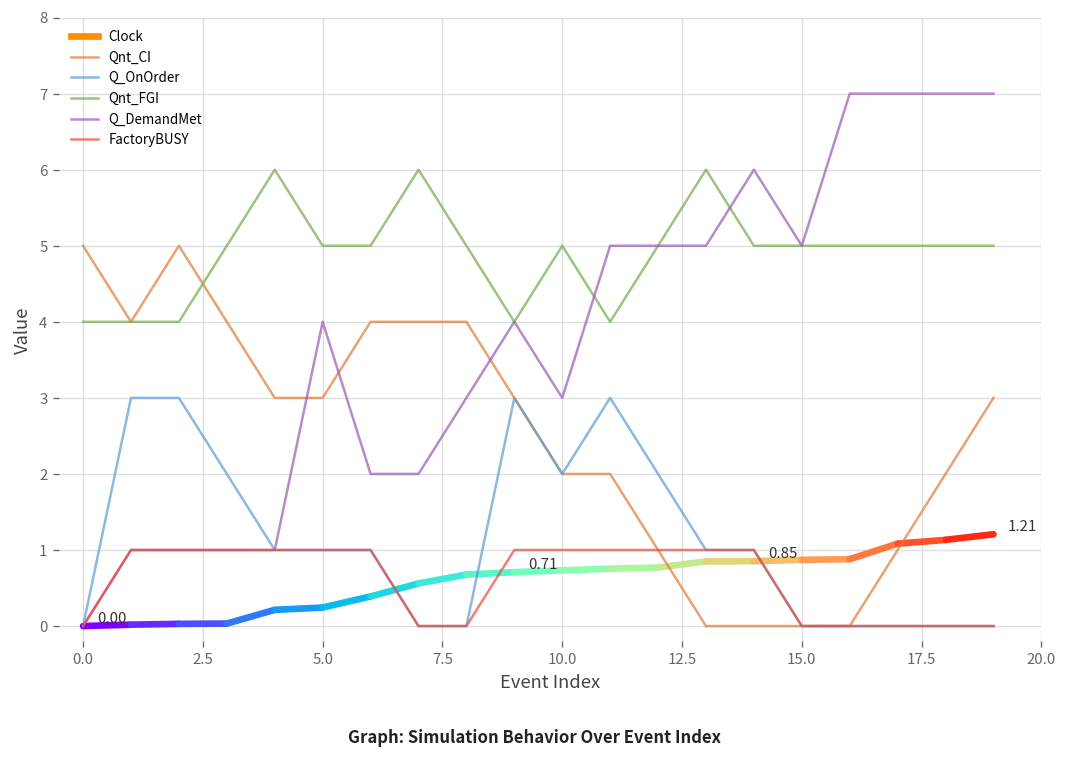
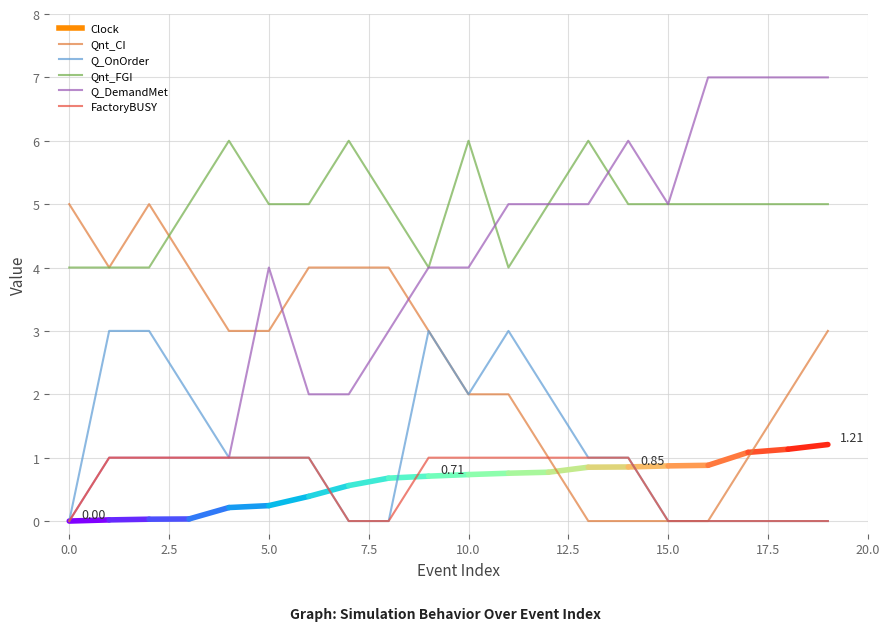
Qnt_FGI, 10.0: 5 -> 6
Q_DemandMet, 10.0: 3 -> 4
